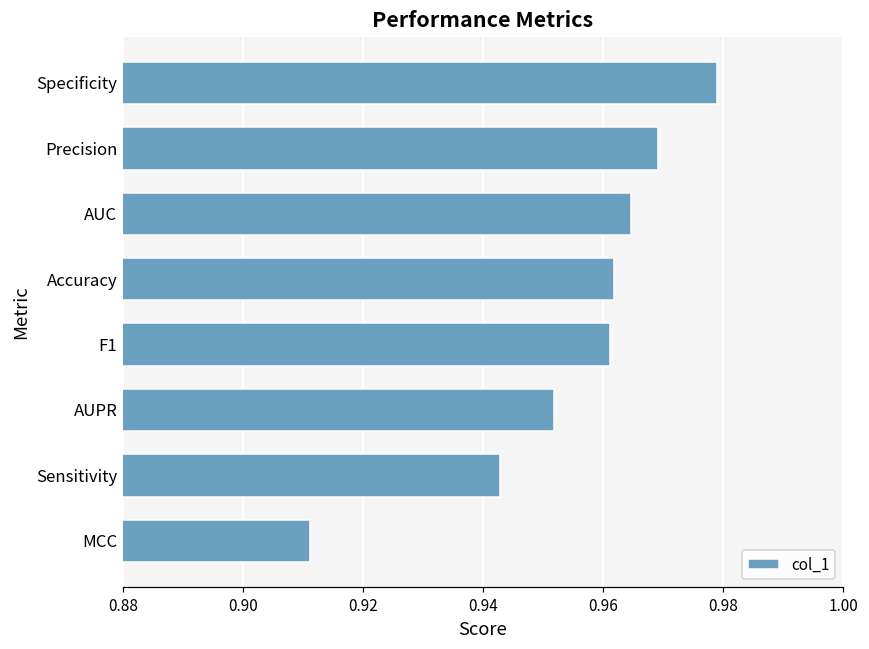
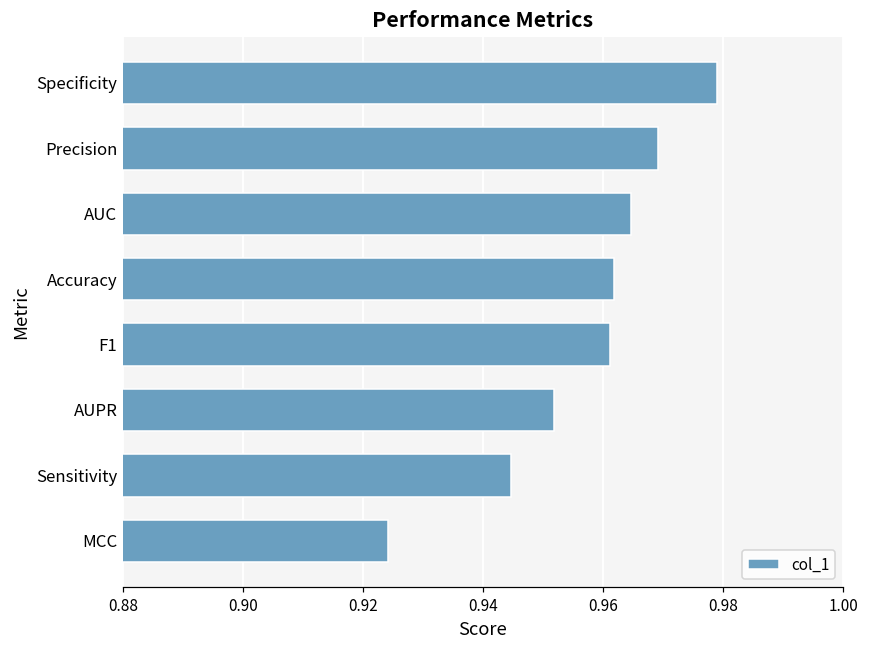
Sensitivity: 0.943 -> 0.945
MCC: 0.911 -> 0.924
